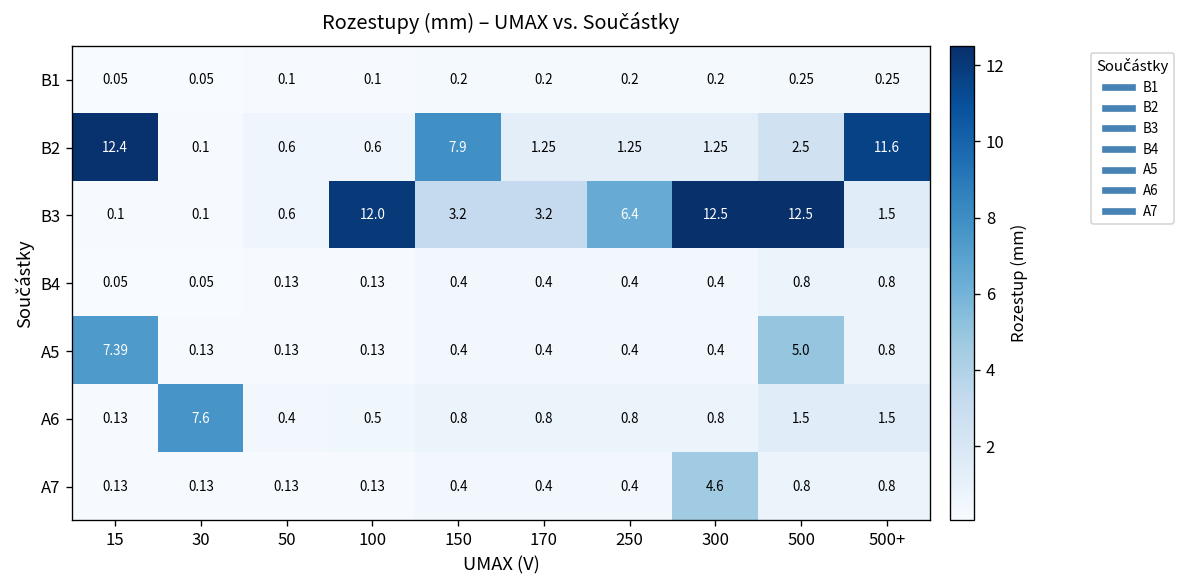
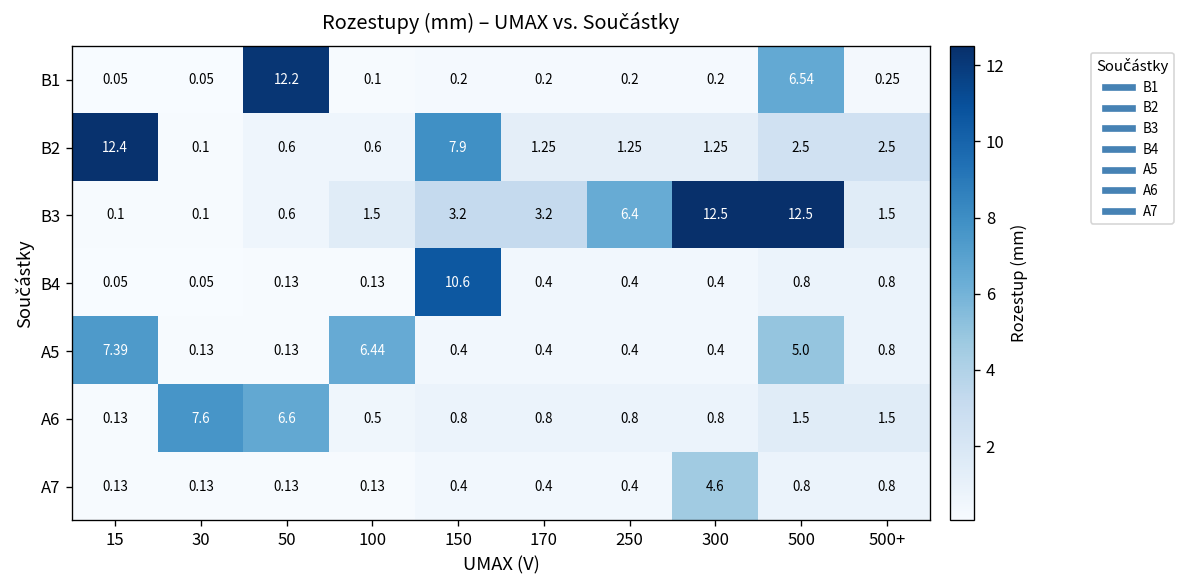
B1, 50: 0.1 -> 12.2
B1, 500: 0.25 -> 6.54
B2, 500+: 11.6 -> 2.5
B3, 100: 12.0 -> 1.5
B4, 150: 0.4 -> 10.6
A5, 100: 0.13 -> 6.44
A6, 50: 0.4 -> 6.6
